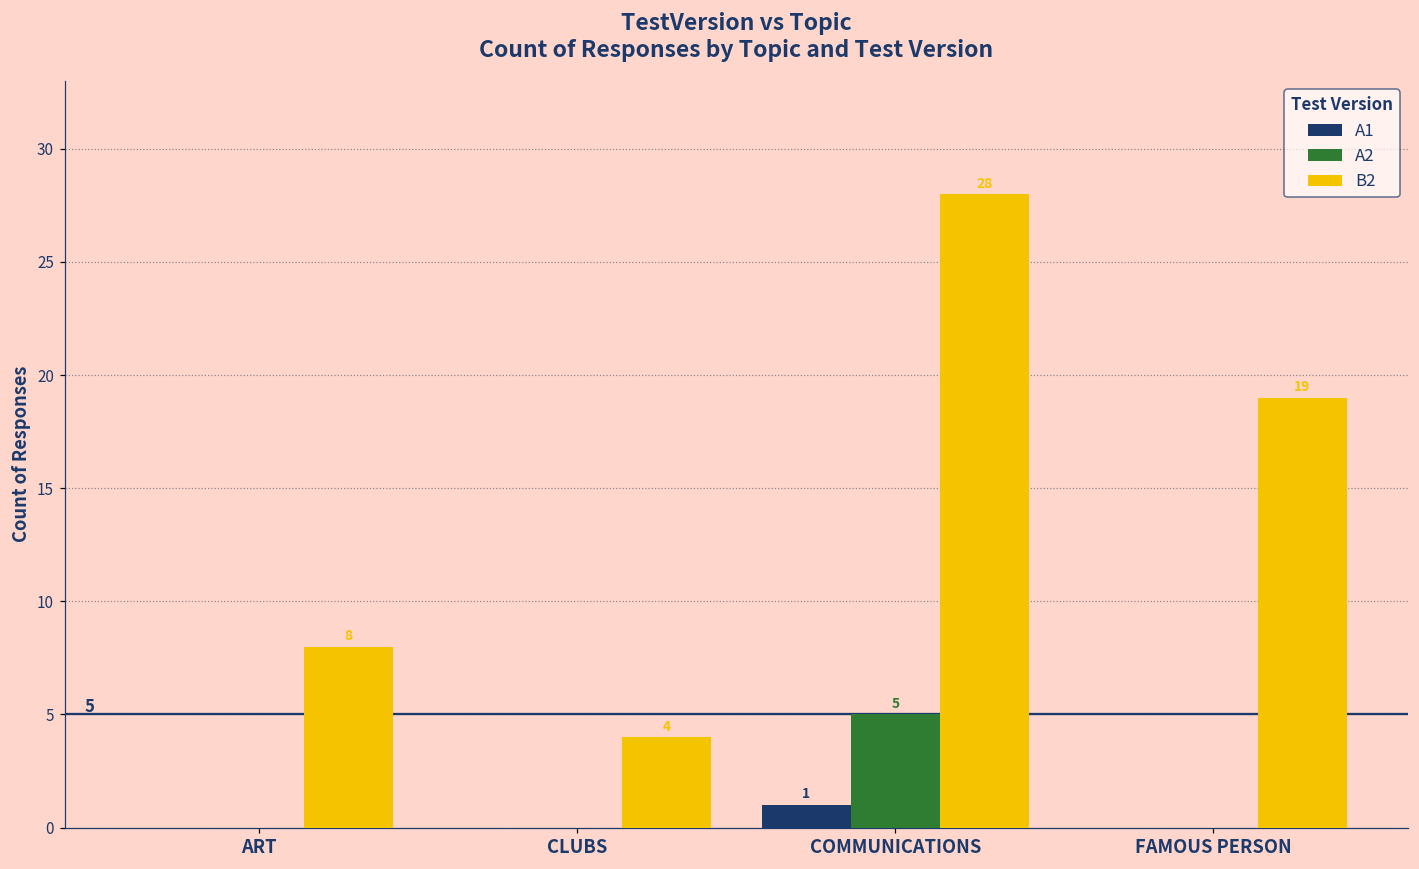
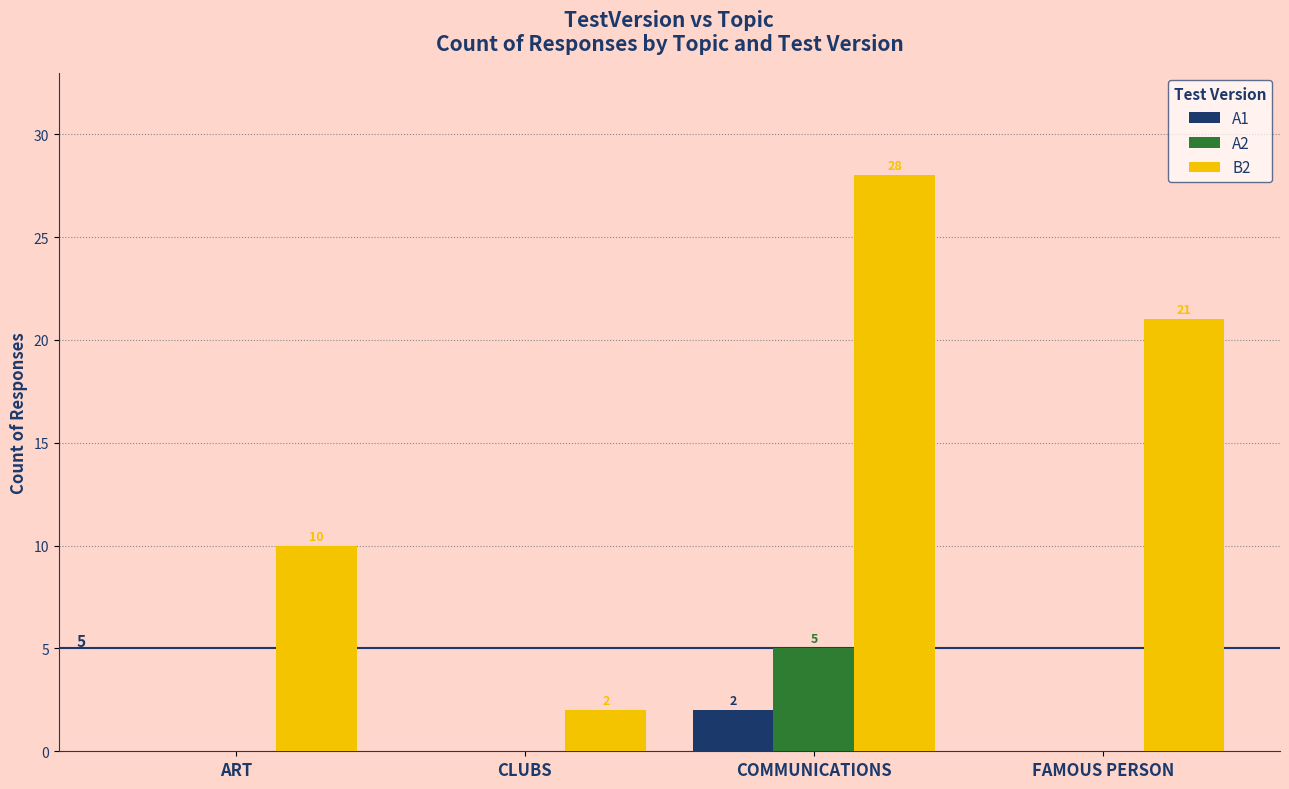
B2, ART: 8 -> 10
B2, CLUBS: 4 -> 2
A1, COMMUNICATIONS: 1 -> 2
B2, FAMOUS PERSON: 19 -> 21
